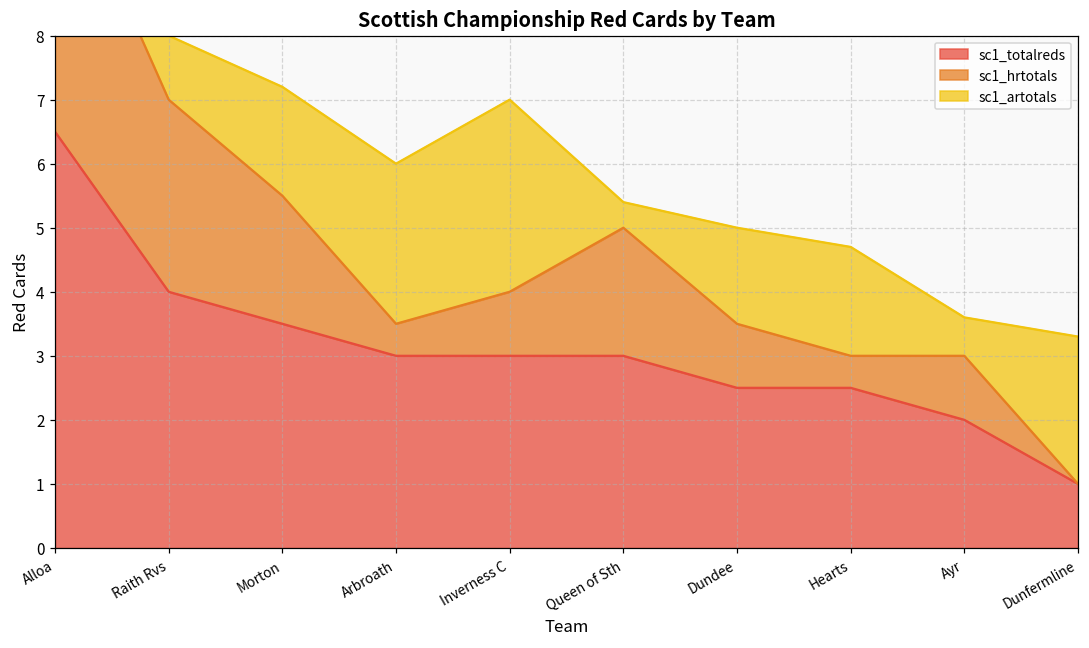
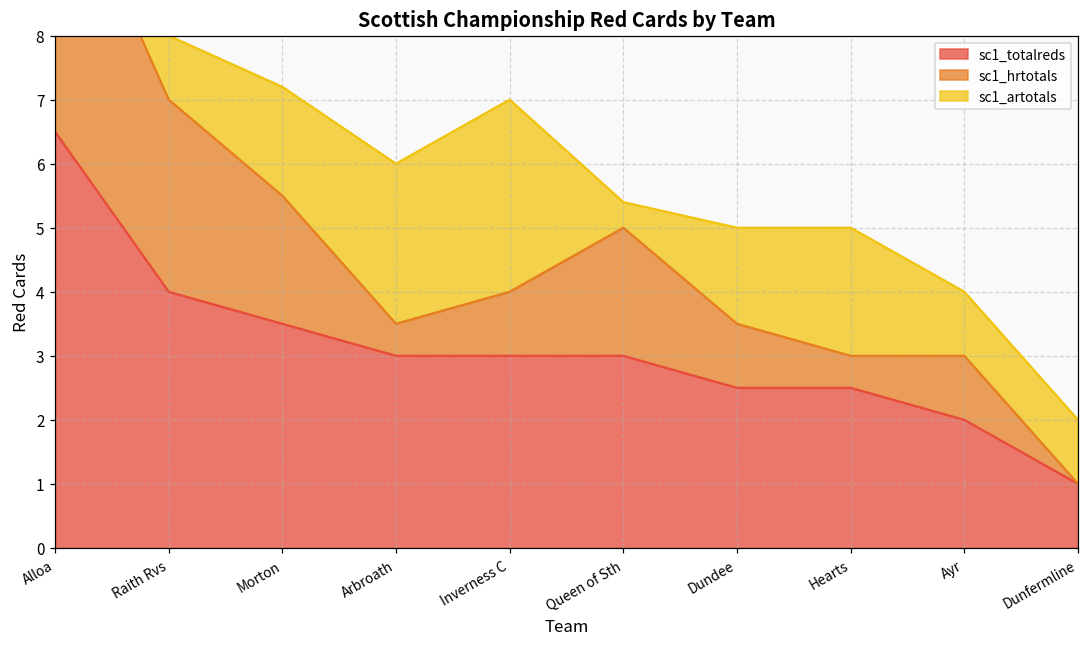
sc1_artotals, Hearts: 1.7 -> 2.0
sc1_artotals, Ayr: 0.6 -> 1.0
sc1_artotals, Dunfermline: 2.3 -> 1.0
